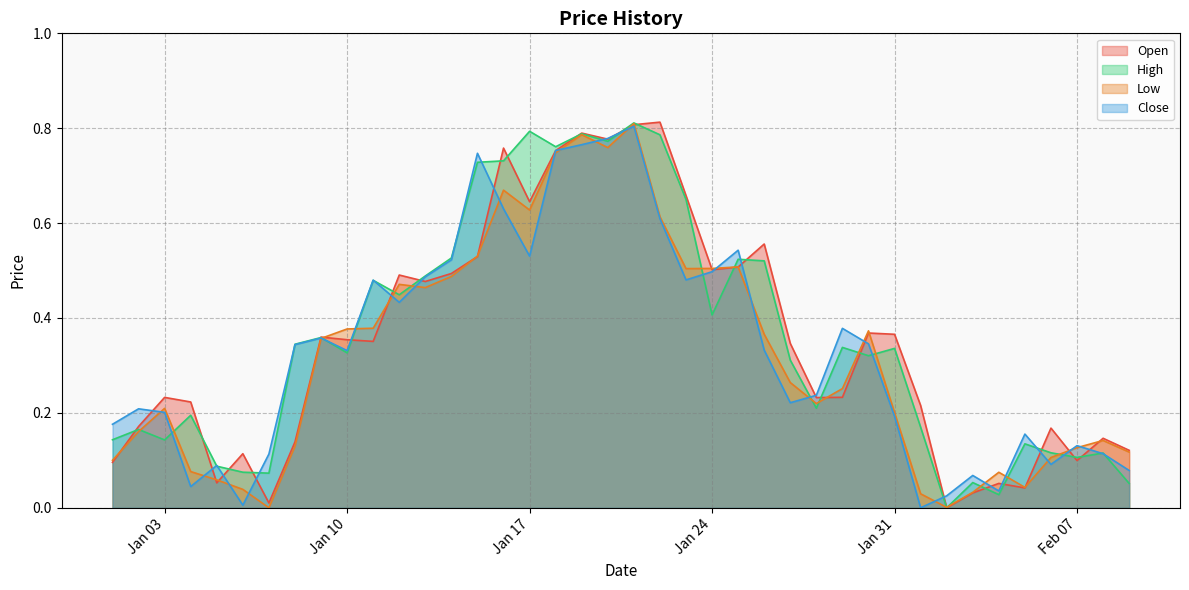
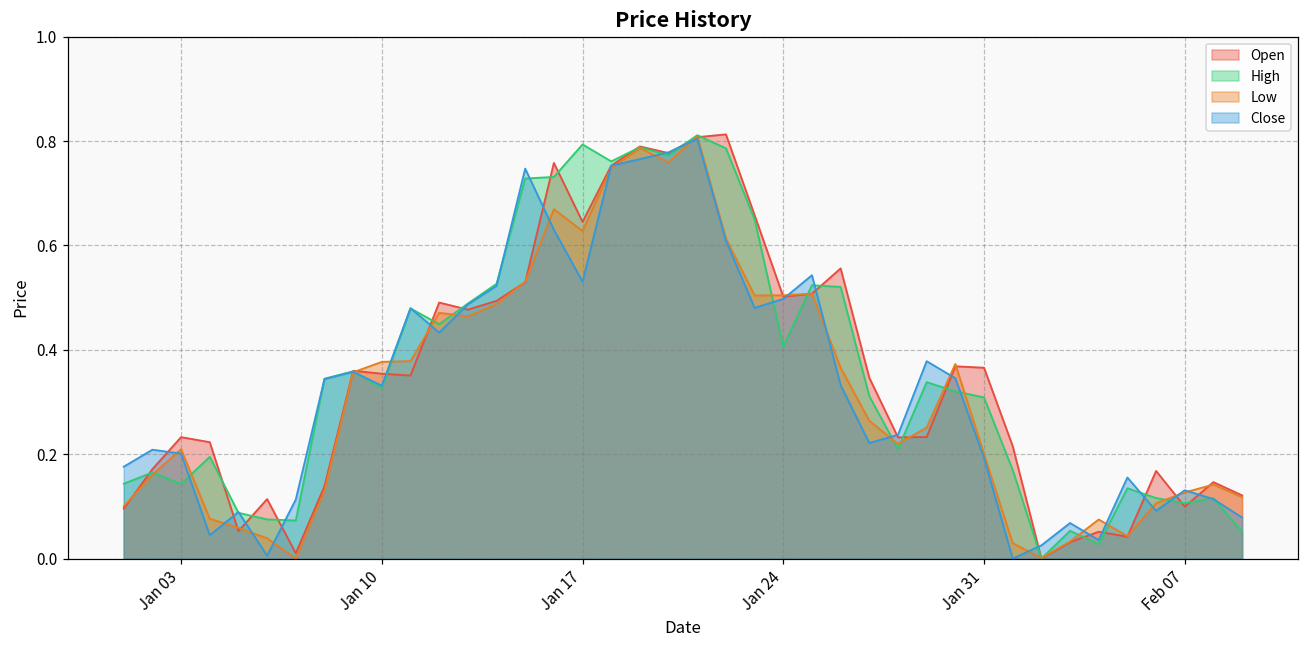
High, Jan 31: 0.34 -> 0.31
